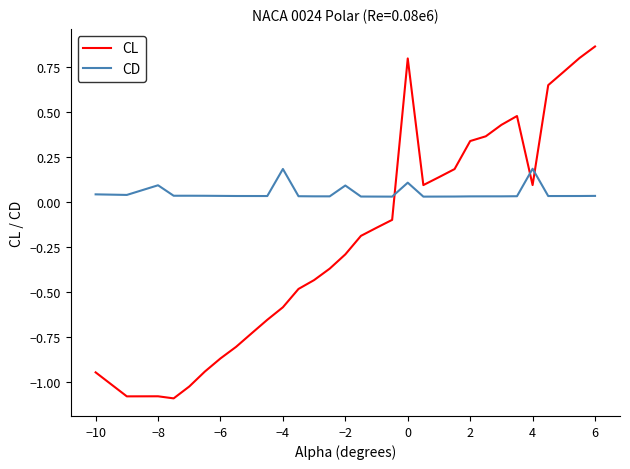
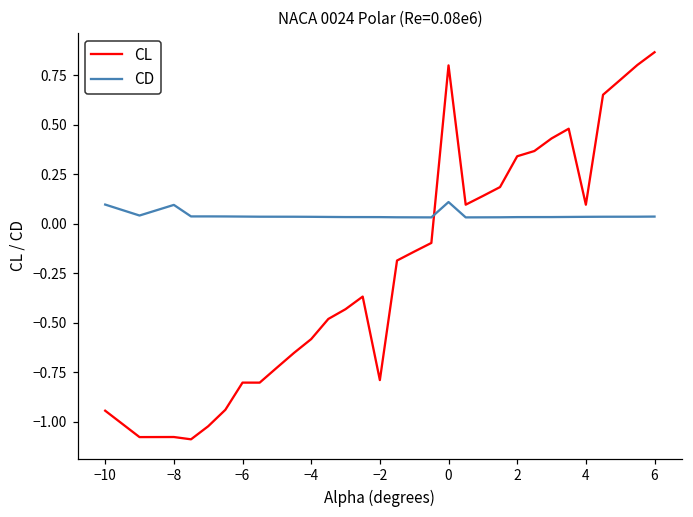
CD, −10: 0.05 -> 0.10
CL, −6: -0.87 -> -0.80
CD, −4: 0.19 -> 0.04
CL, −2: -0.29 -> -0.79
CD, −2: 0.09 -> 0.03
CD, 4: 0.19 -> 0.04
